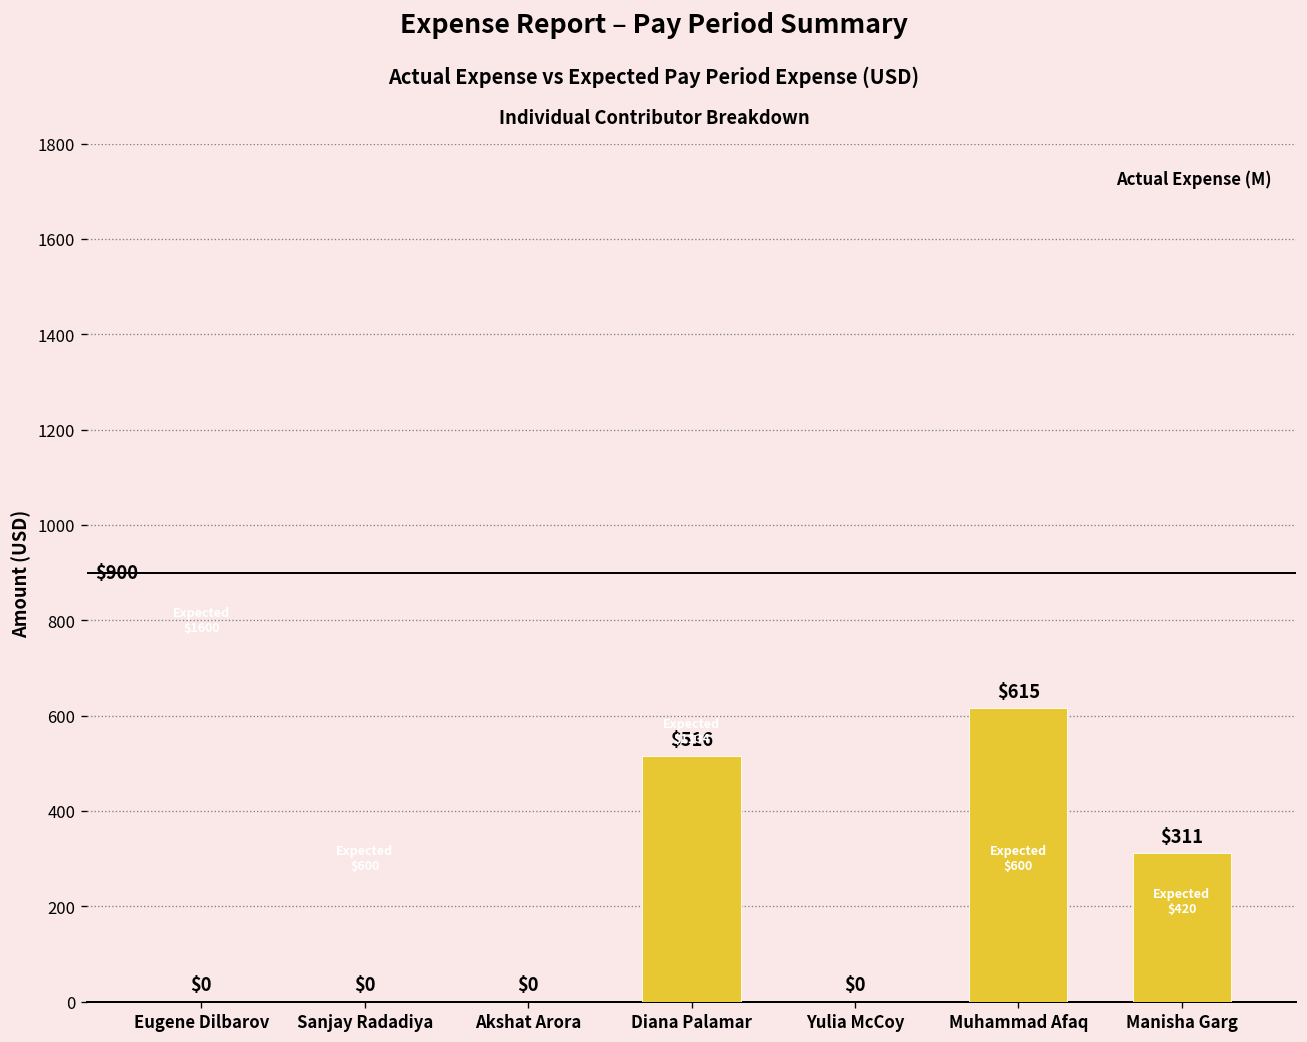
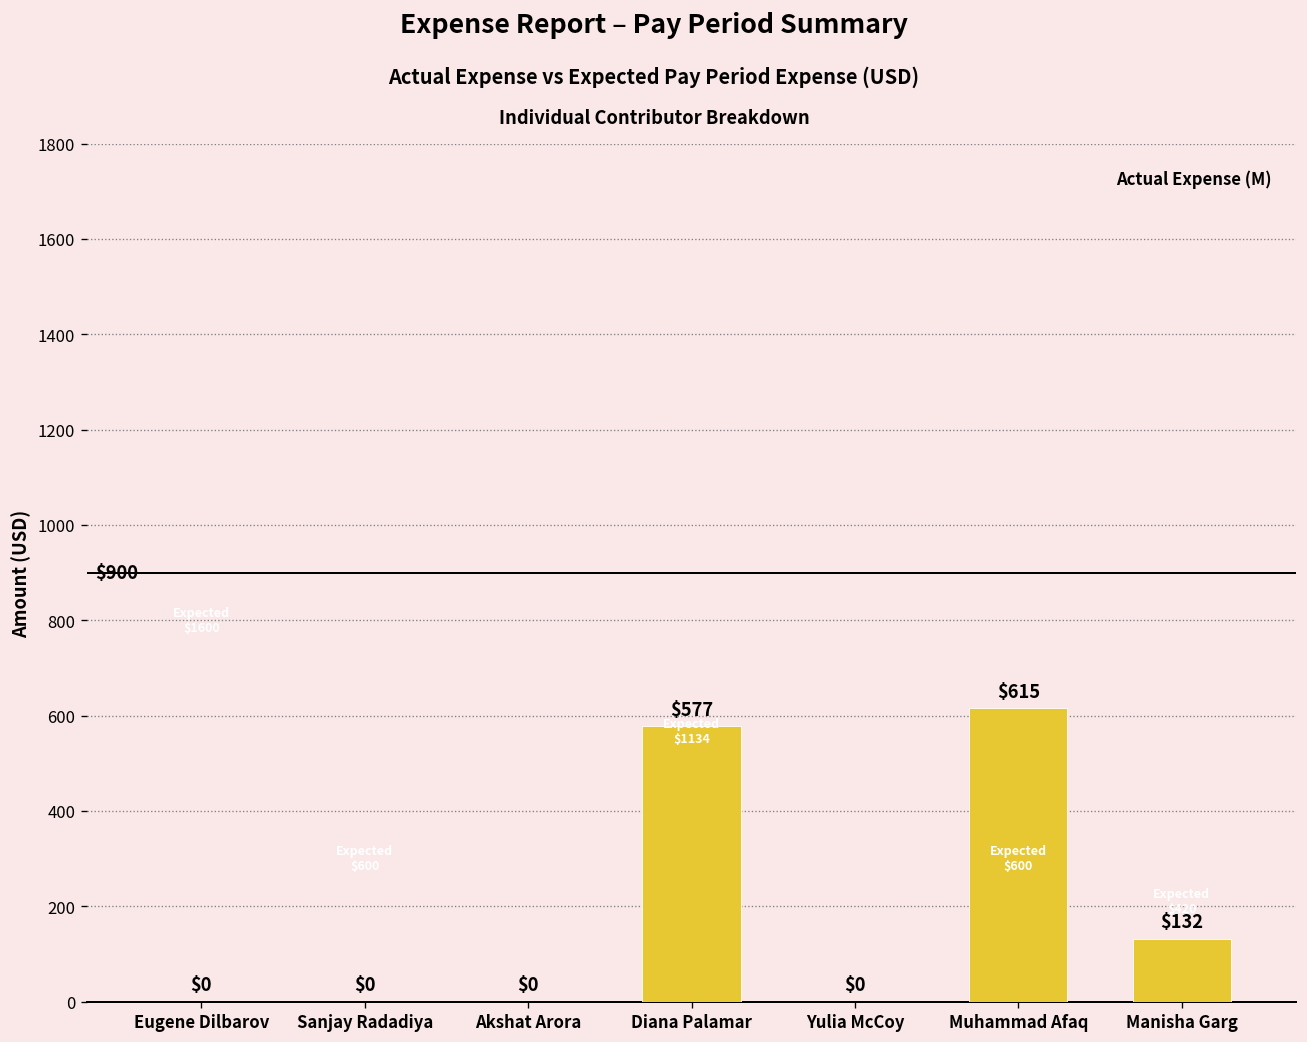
Diana Palamar: $516 -> $577
Manisha Garg: $311 -> $132
